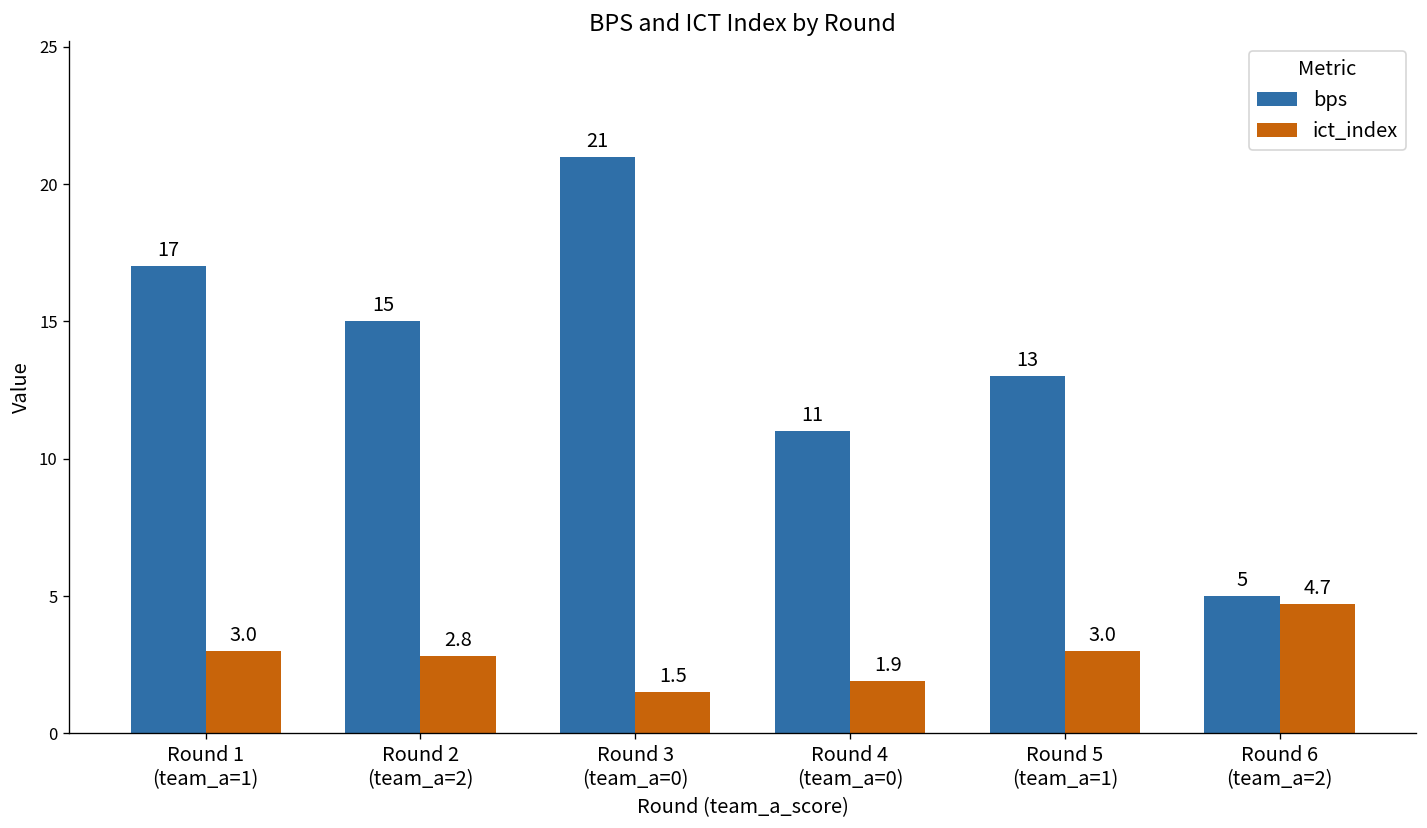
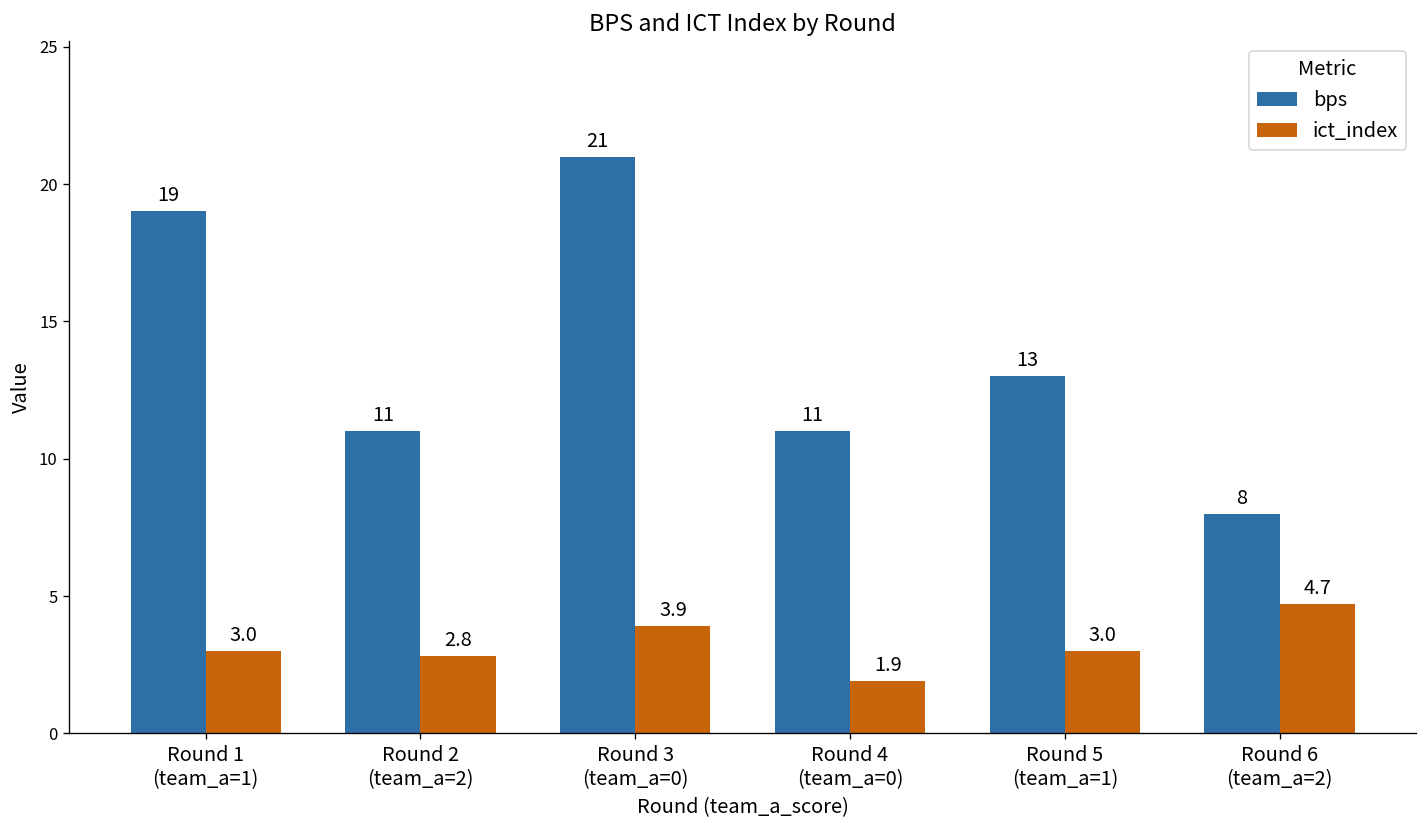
bps, Round 1 (team_a=1): 17 -> 19
bps, Round 2 (team_a=2): 15 -> 11
ict_index, Round 3 (team_a=0): 1.5 -> 3.9
bps, Round 6 (team_a=2): 5 -> 8
